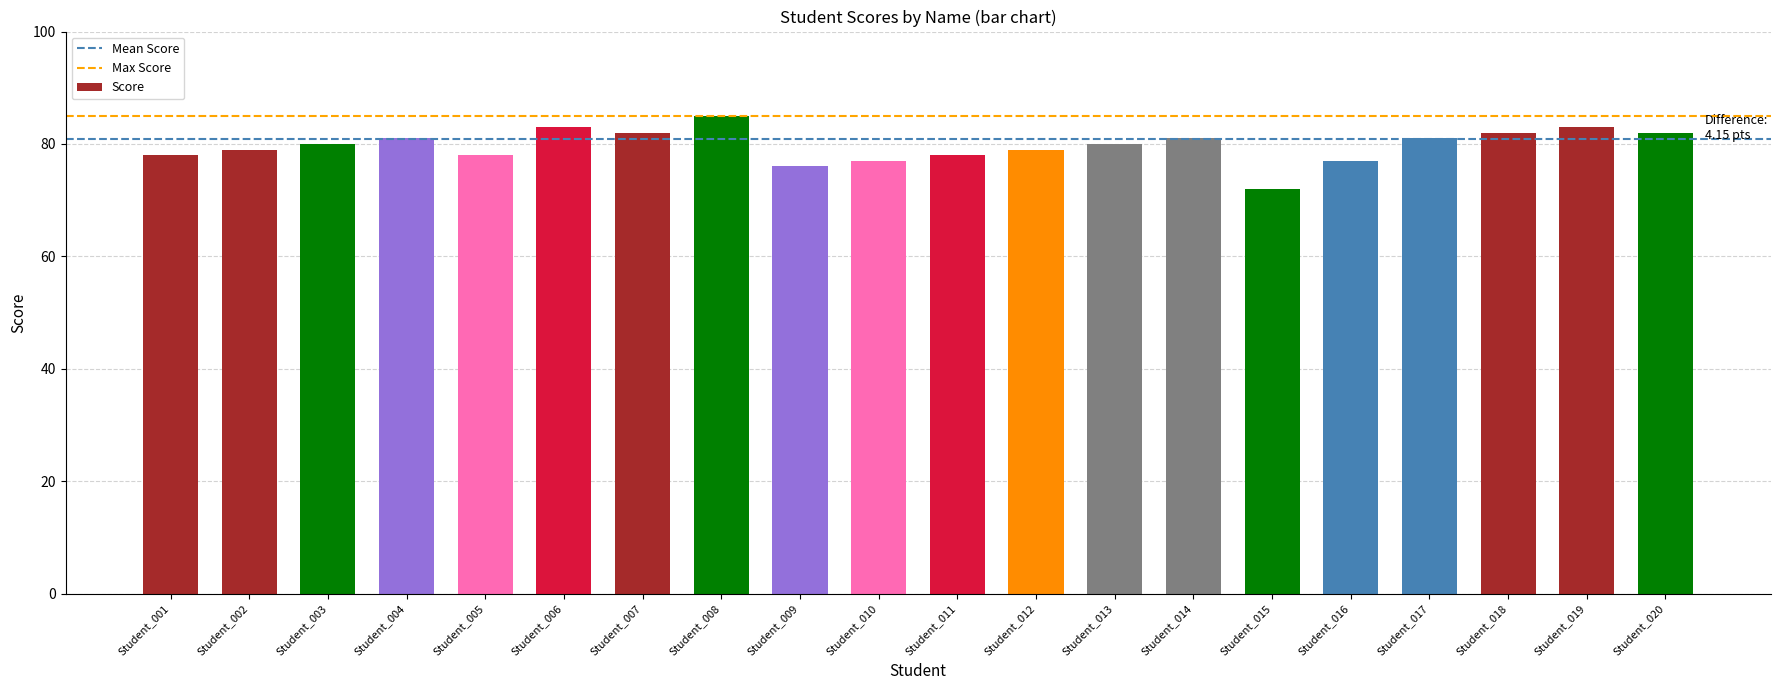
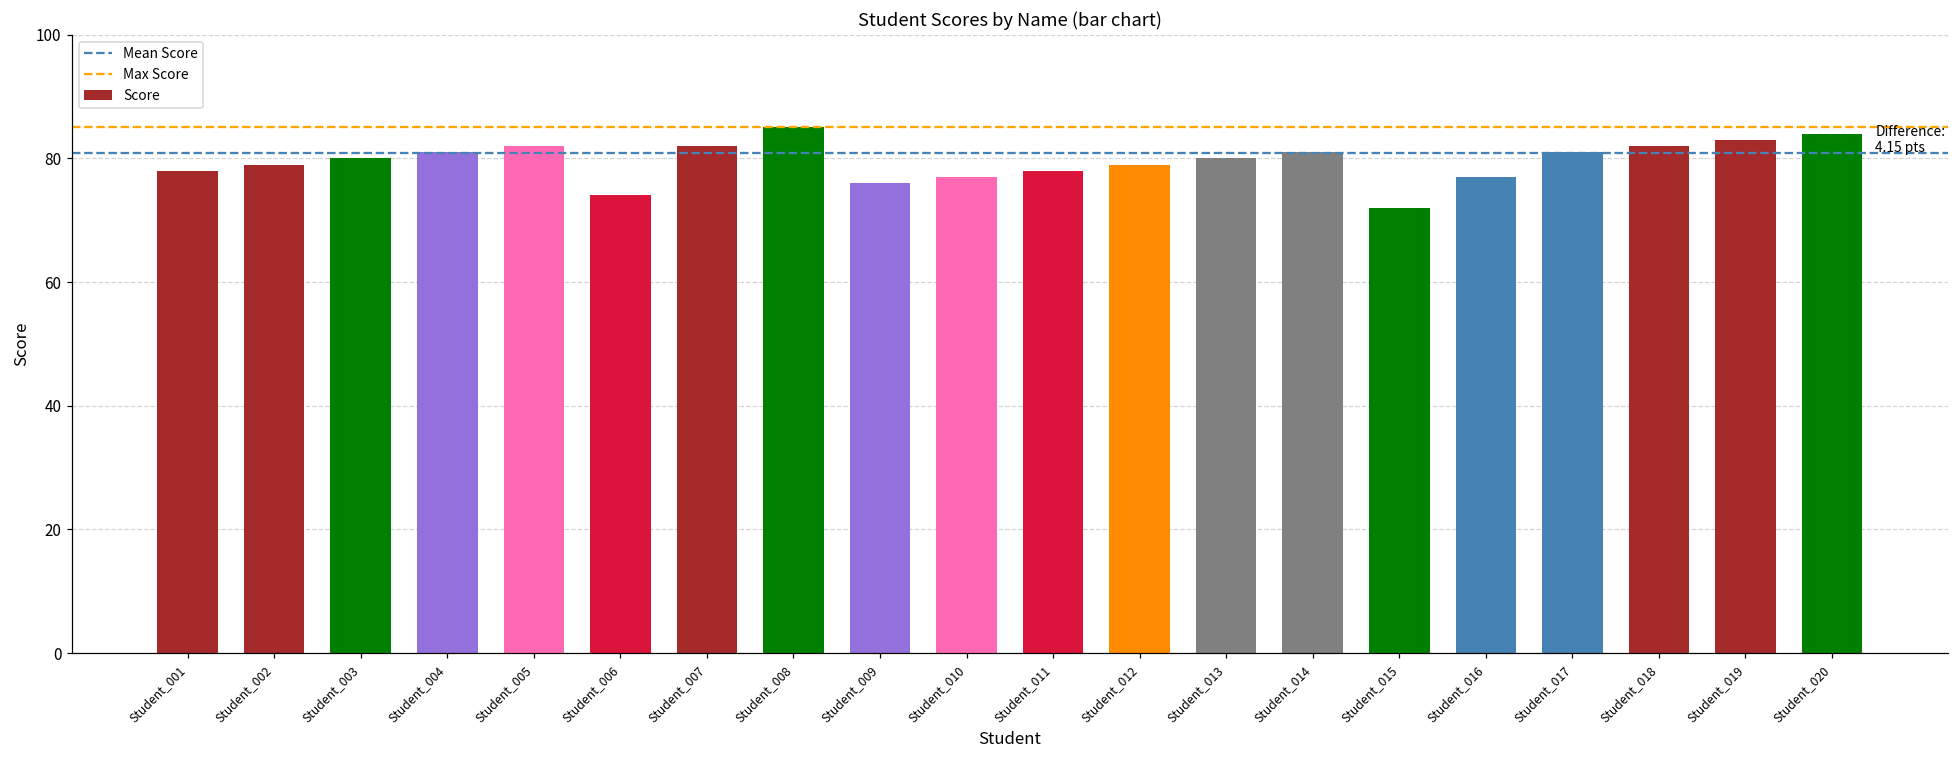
Student_005: 78 -> 82
Student_006: 83 -> 74
Student_020: 82 -> 84
